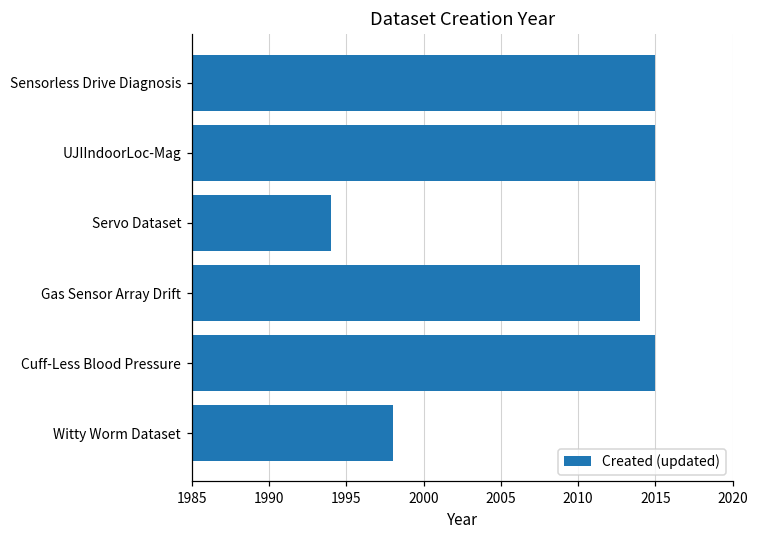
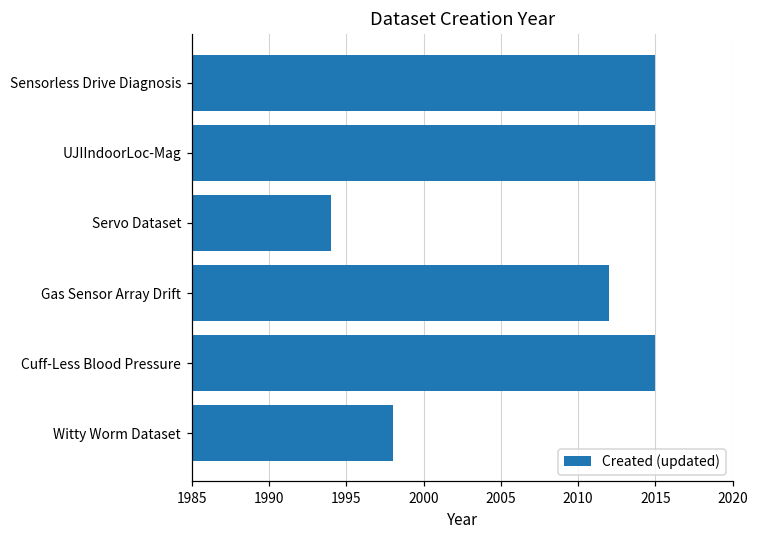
Gas Sensor Array Drift: 2014 -> 2012
